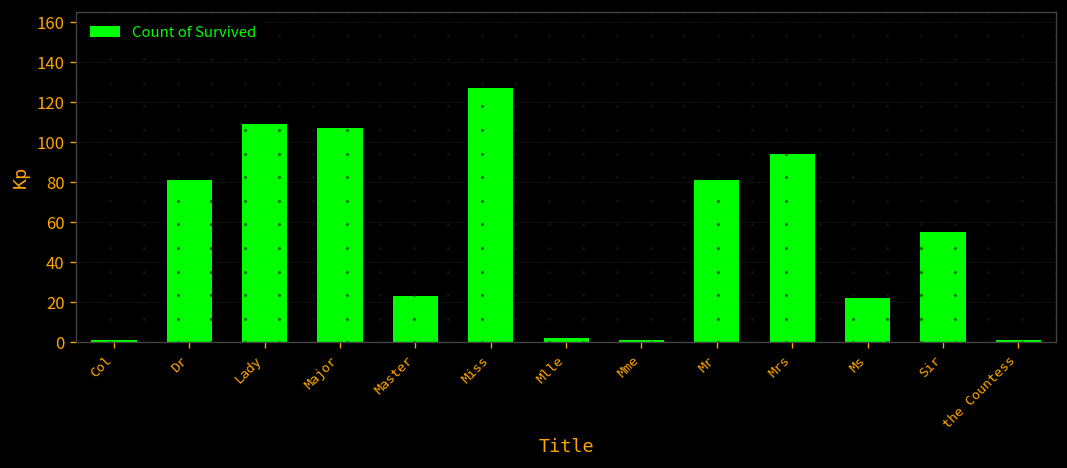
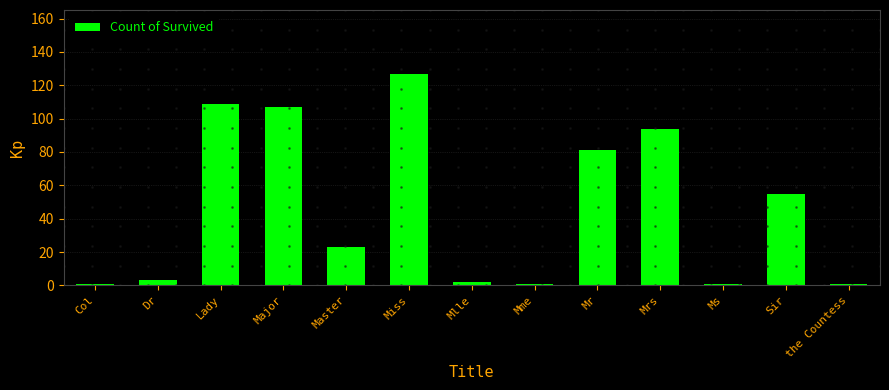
Count of Survived, Dr: 81 -> 3
Count of Survived, Ms: 22 -> 1
